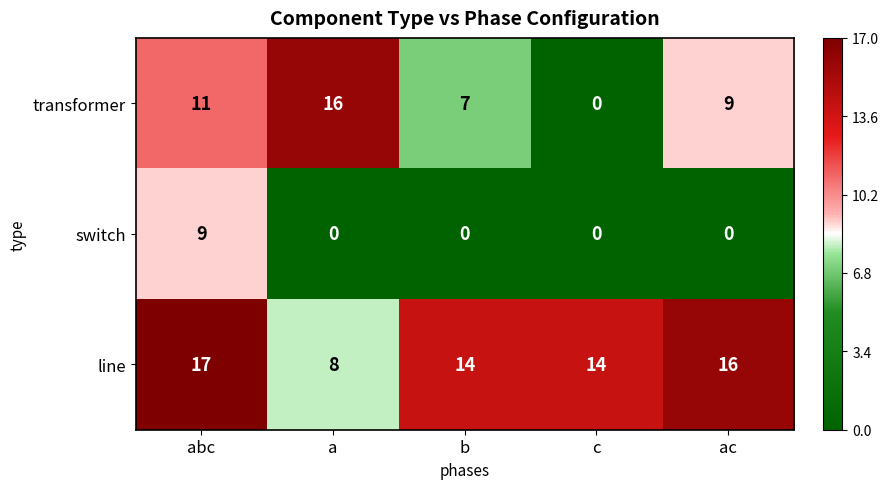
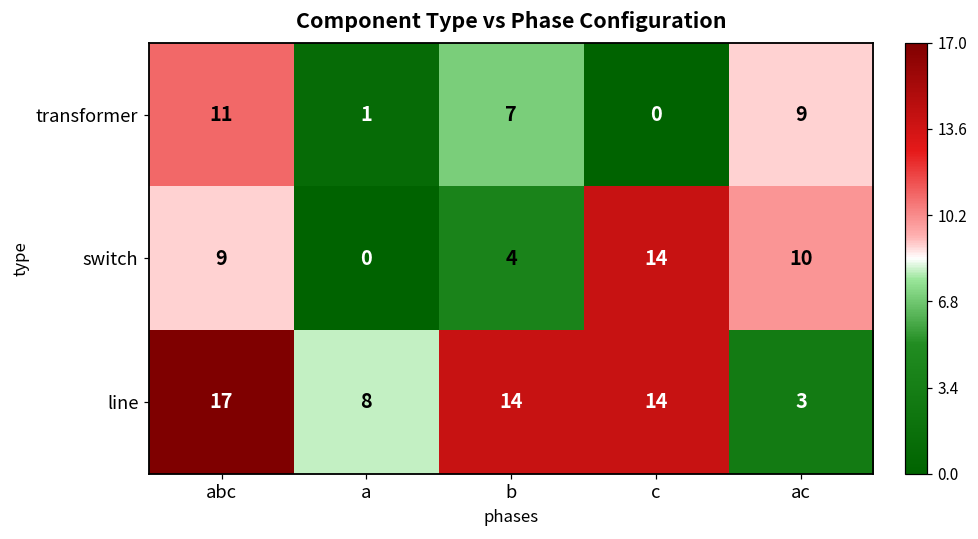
transformer, a: 16 -> 1
switch, b: 0 -> 4
switch, c: 0 -> 14
switch, ac: 0 -> 10
line, ac: 16 -> 3
